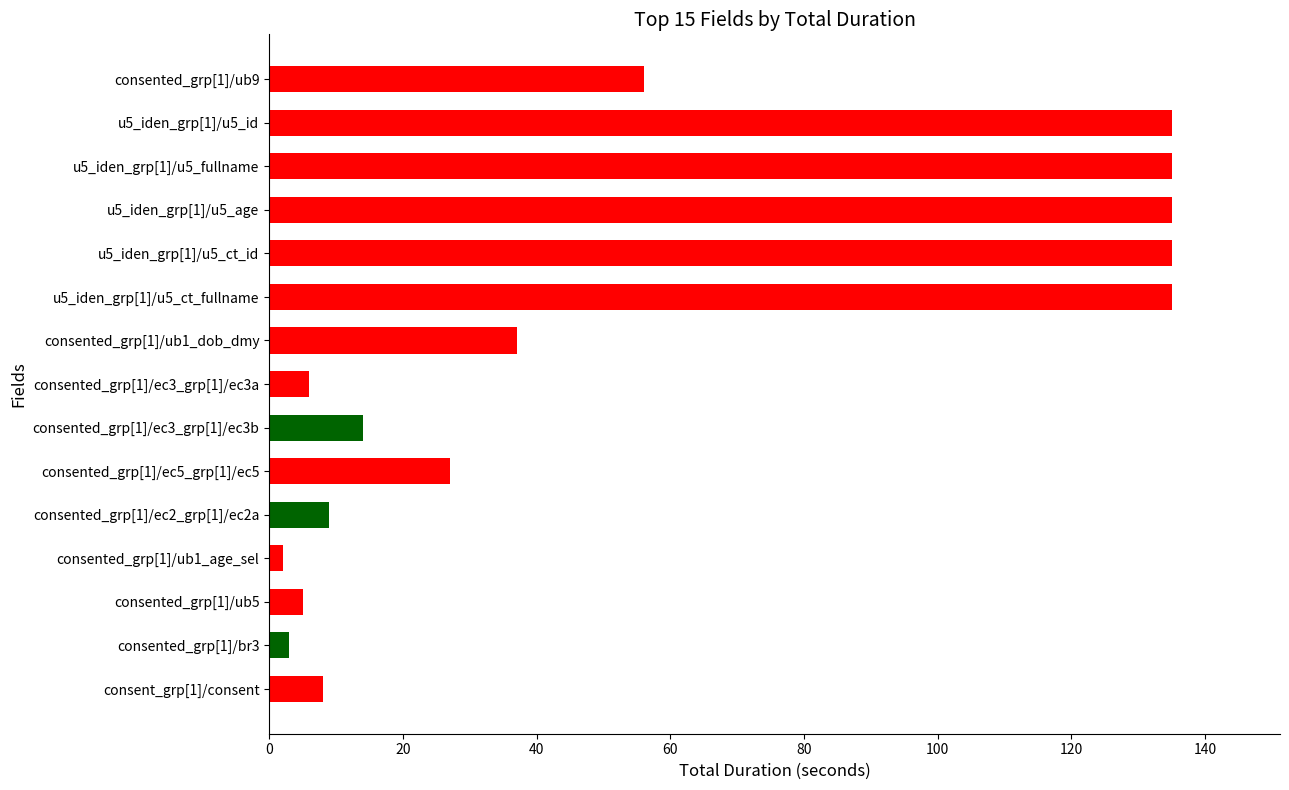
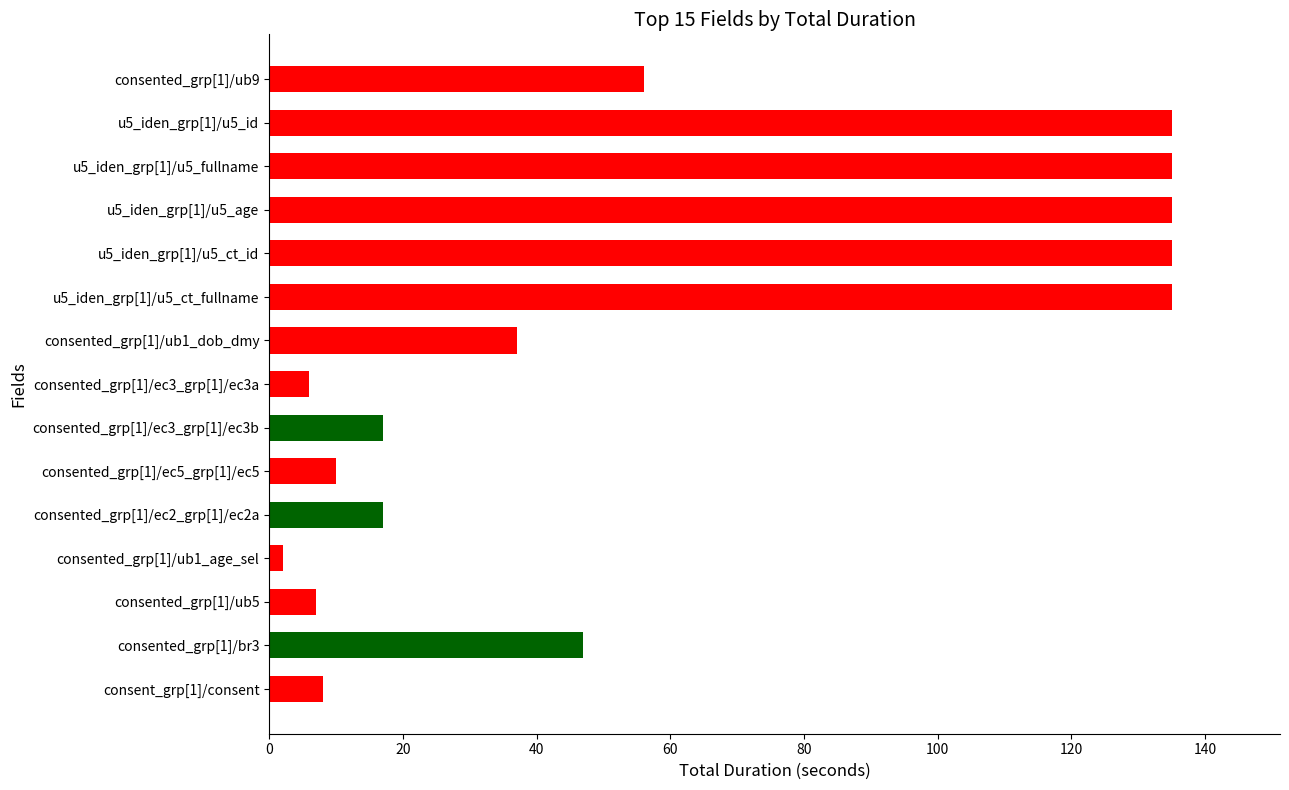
consented_grp[1]/ec3_grp[1]/ec3b: 14 -> 17
consented_grp[1]/ec5_grp[1]/ec5: 27 -> 10
consented_grp[1]/ec2_grp[1]/ec2a: 9 -> 17
consented_grp[1]/ub5: 5 -> 7
consented_grp[1]/br3: 3 -> 47
